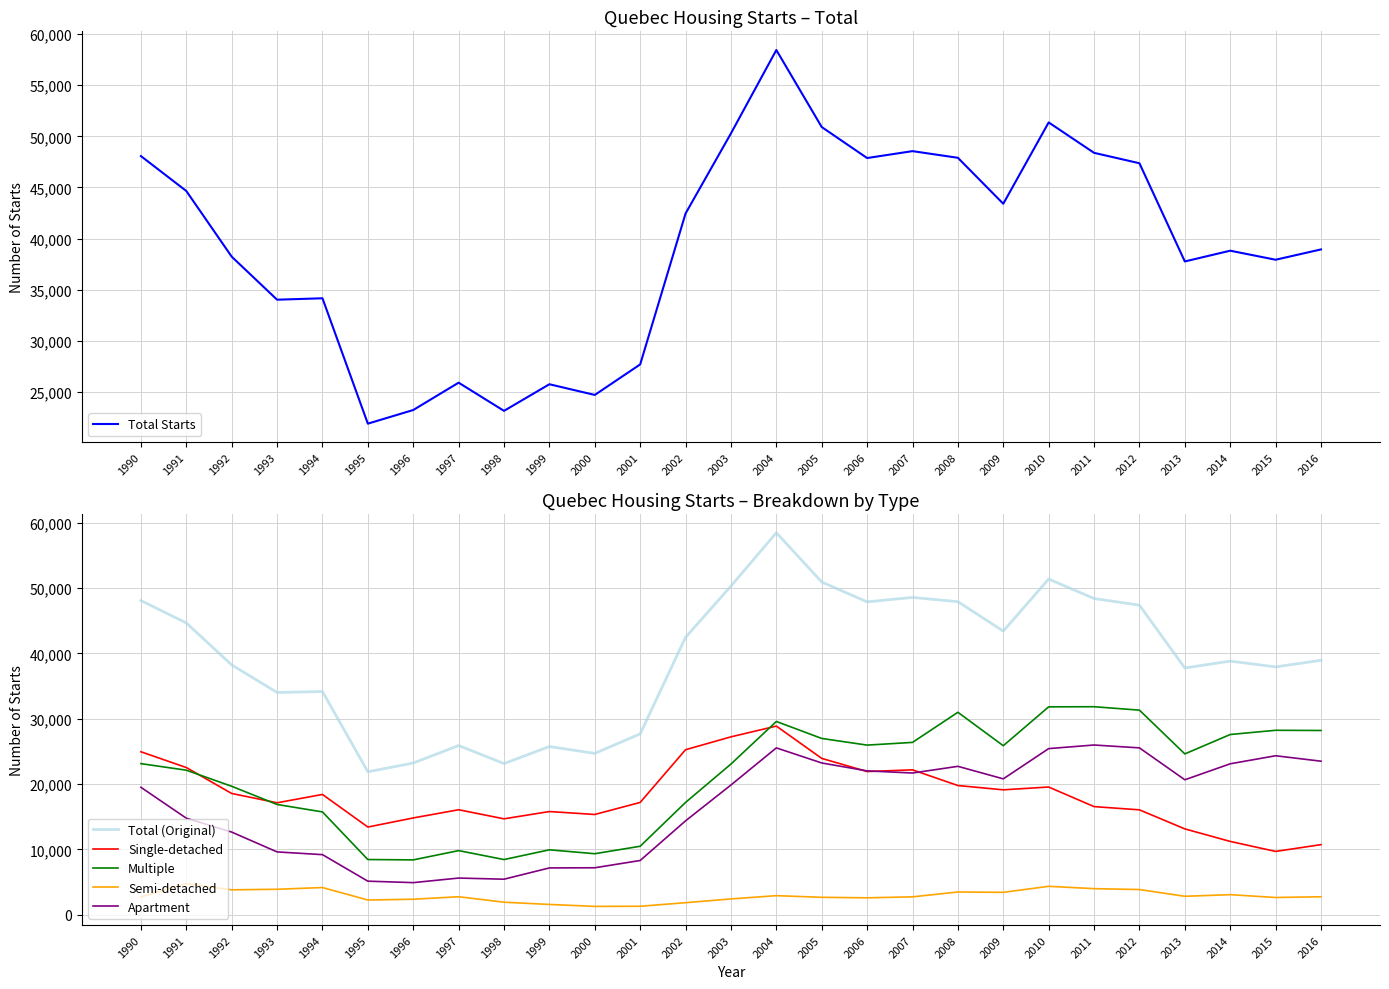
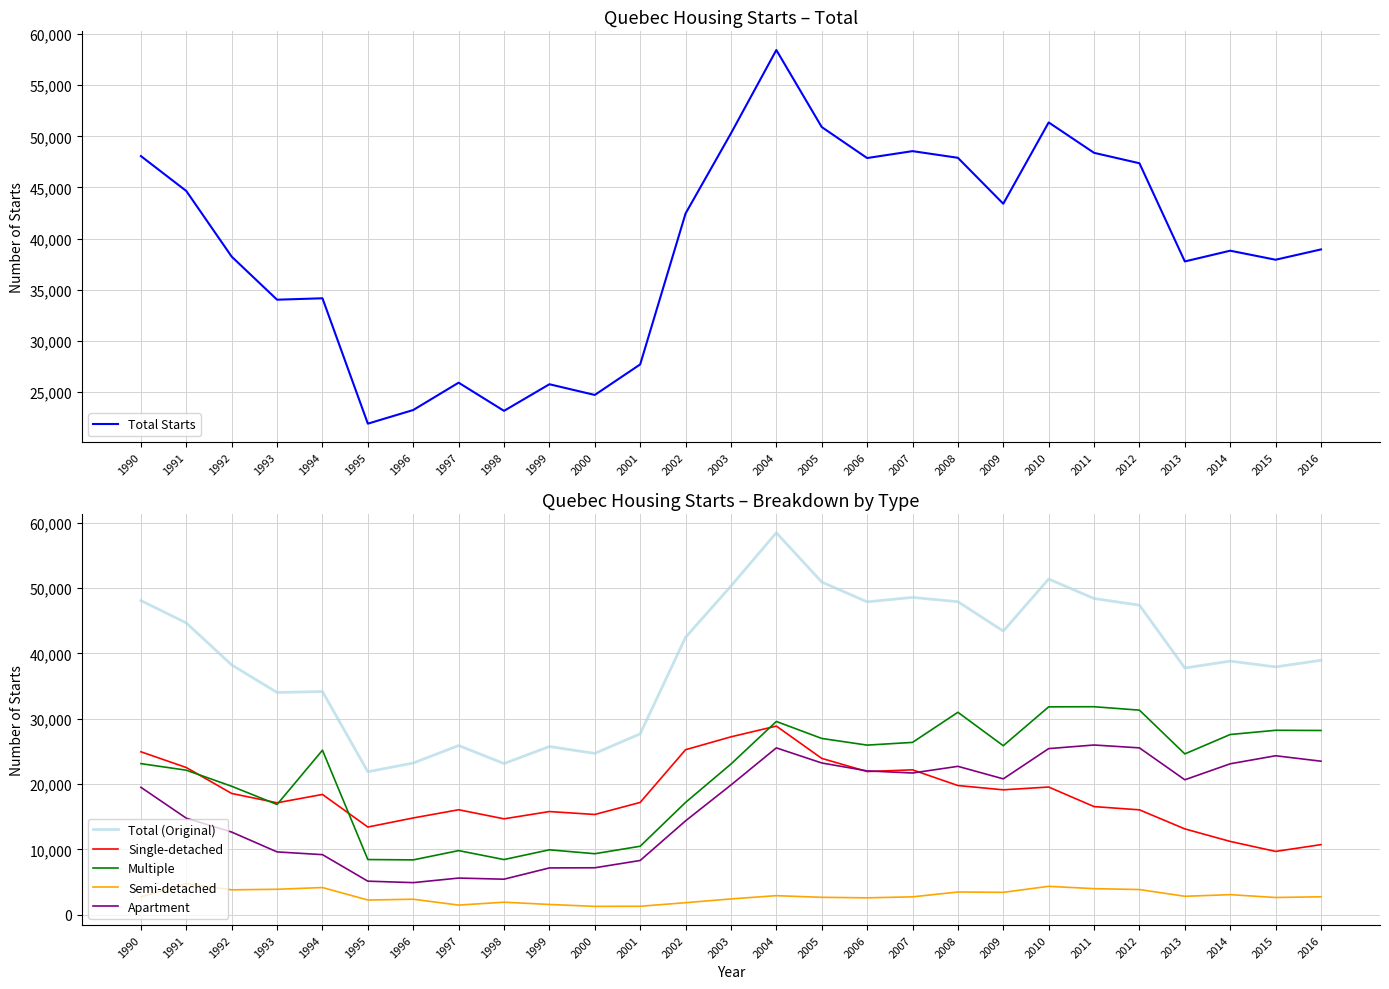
Quebec Housing Starts – Breakdown by Type, Multiple, 1994: 16,000 -> 25,000
Quebec Housing Starts – Breakdown by Type, Semi-detached, 1997: 3,000 -> 1,000
